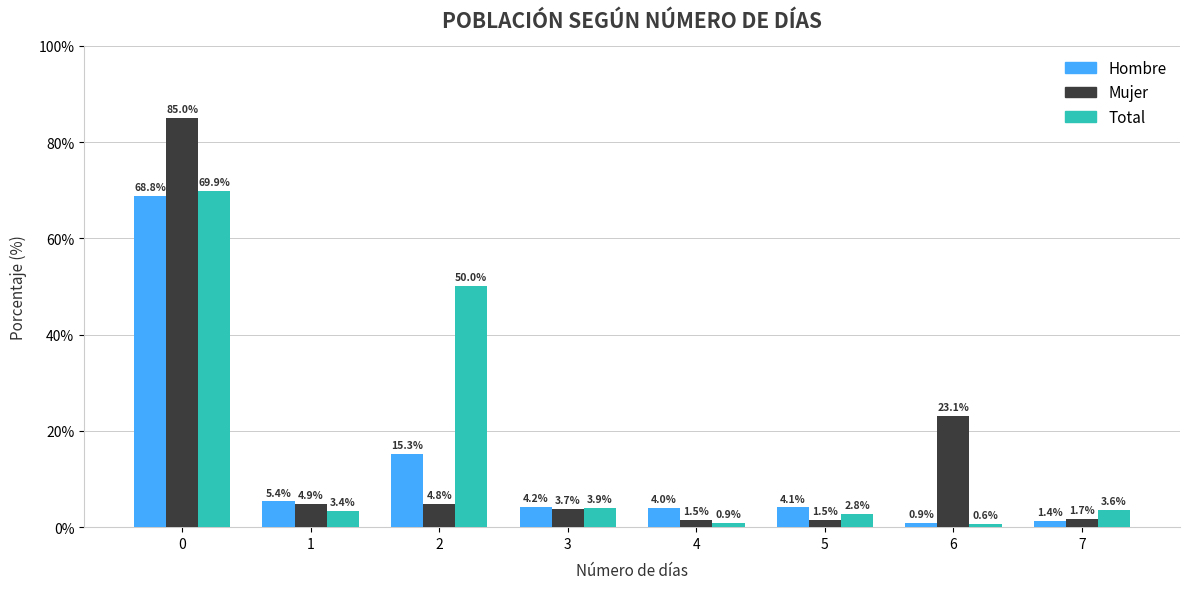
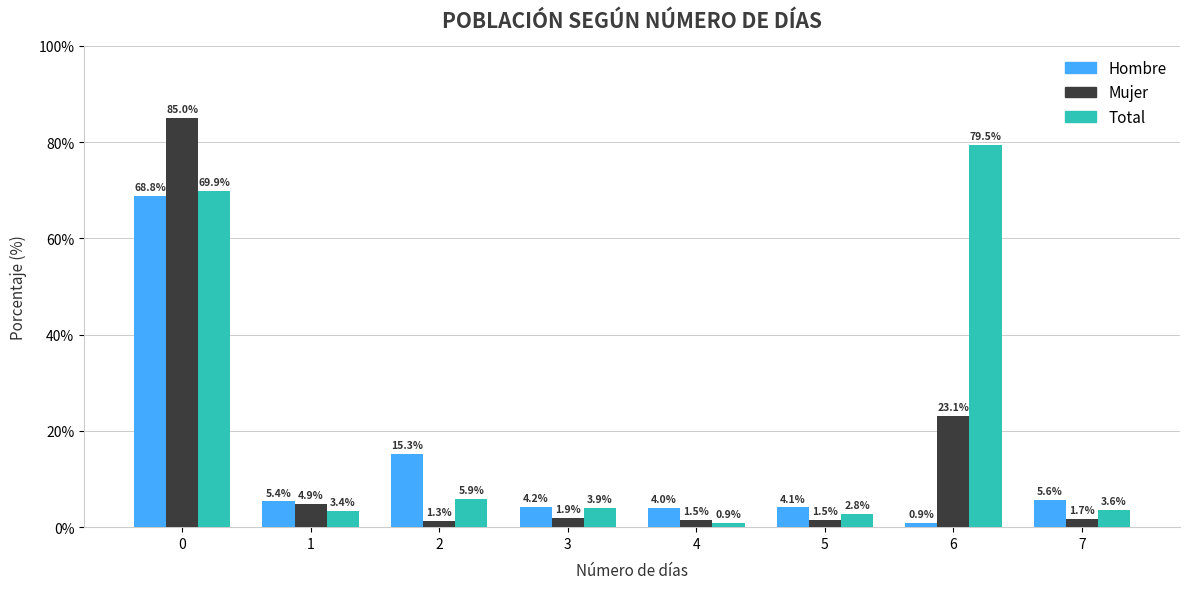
Mujer, 2: 4.8% -> 1.3%
Total, 2: 50.0% -> 5.9%
Mujer, 3: 3.7% -> 1.9%
Total, 6: 0.6% -> 79.5%
Hombre, 7: 1.4% -> 5.6%
